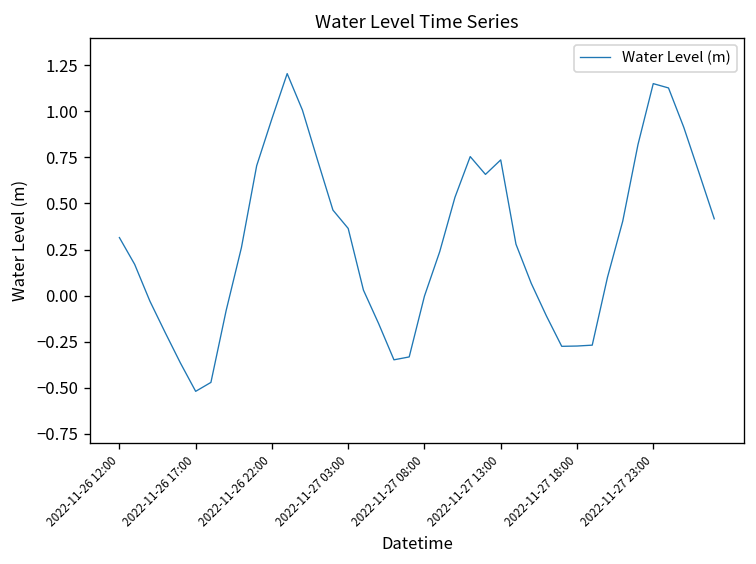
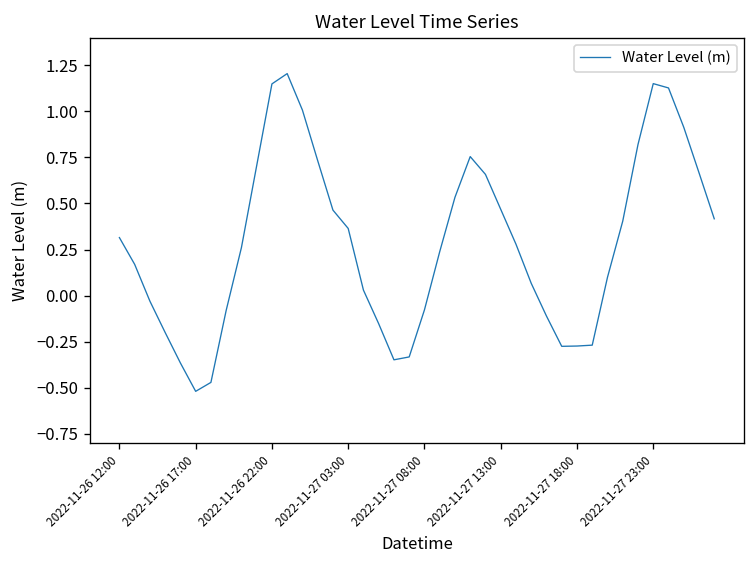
2022-11-26 22:00: 0.96 -> 1.15
2022-11-27 08:00: 0.00 -> -0.08
2022-11-27 13:00: 0.74 -> 0.47
